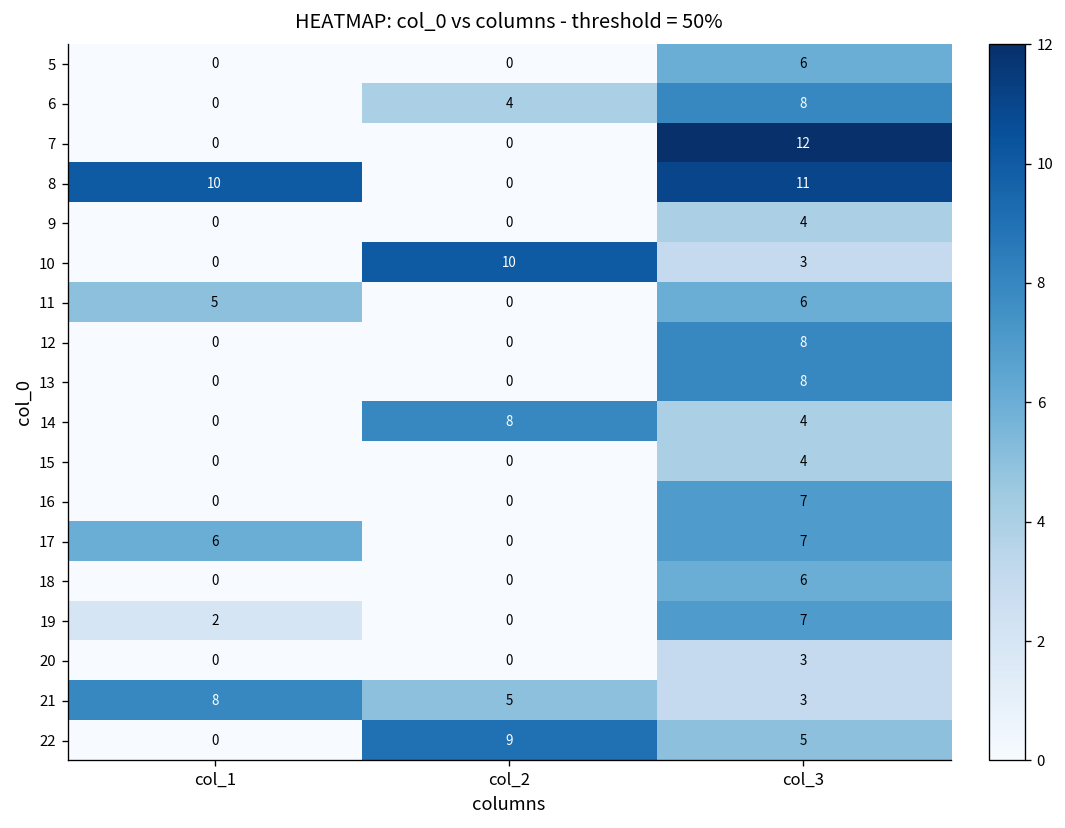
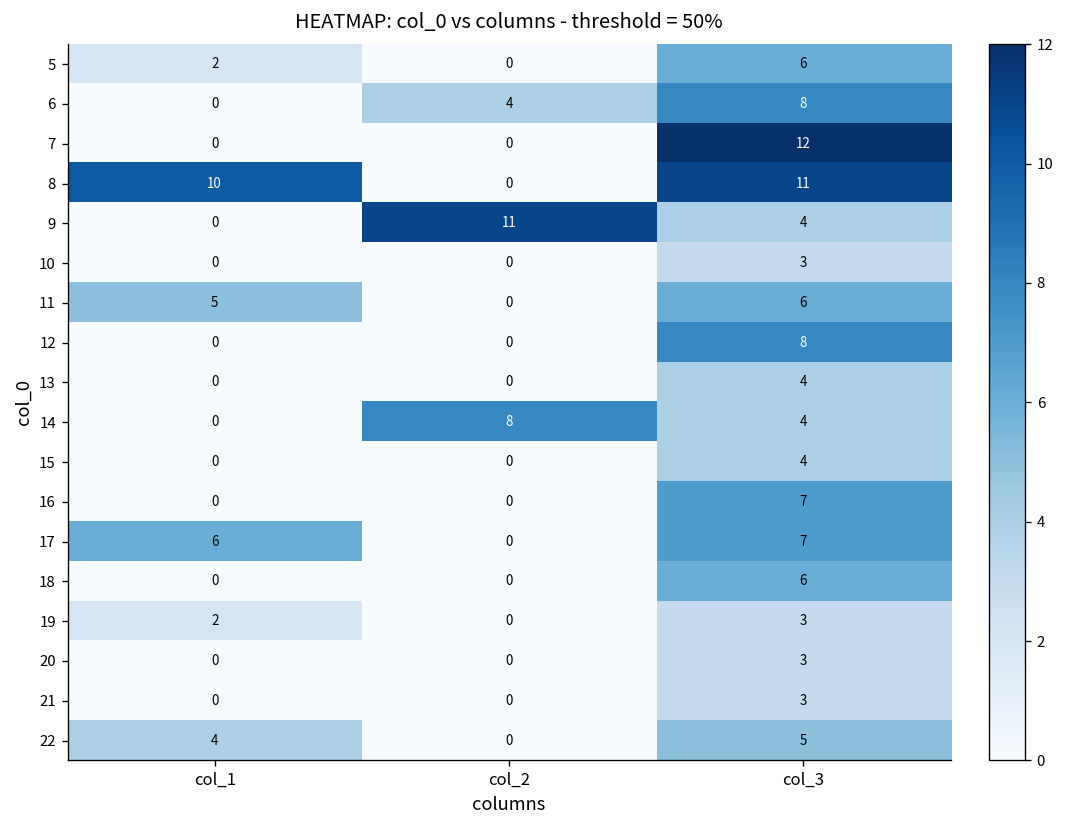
5, col_1: 0 -> 2
9, col_2: 0 -> 11
10, col_2: 10 -> 0
13, col_3: 8 -> 4
19, col_3: 7 -> 3
21, col_1: 8 -> 0
21, col_2: 5 -> 0
22, col_1: 0 -> 4
22, col_2: 9 -> 0
